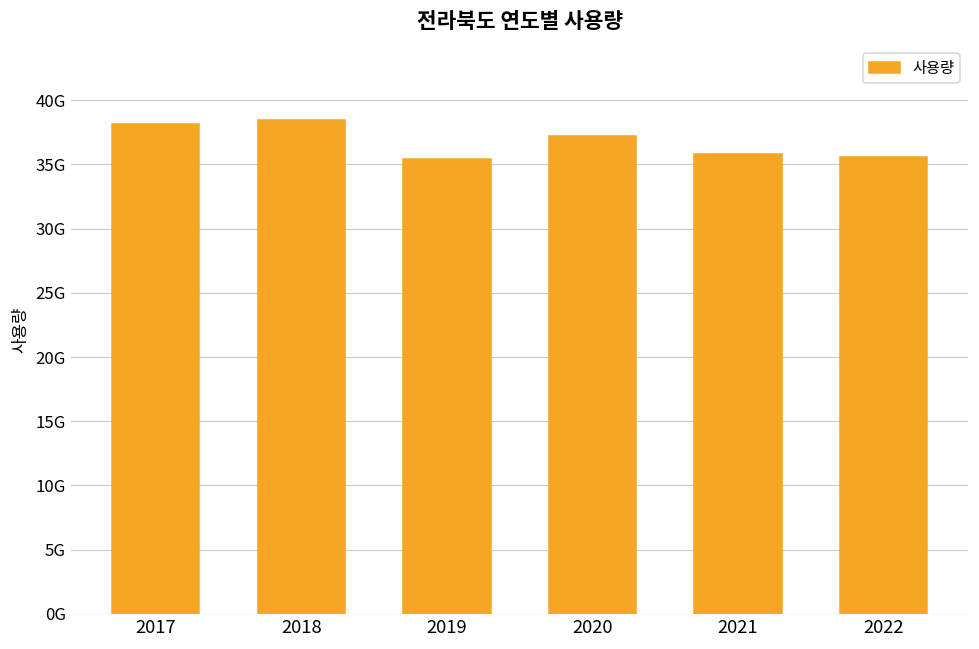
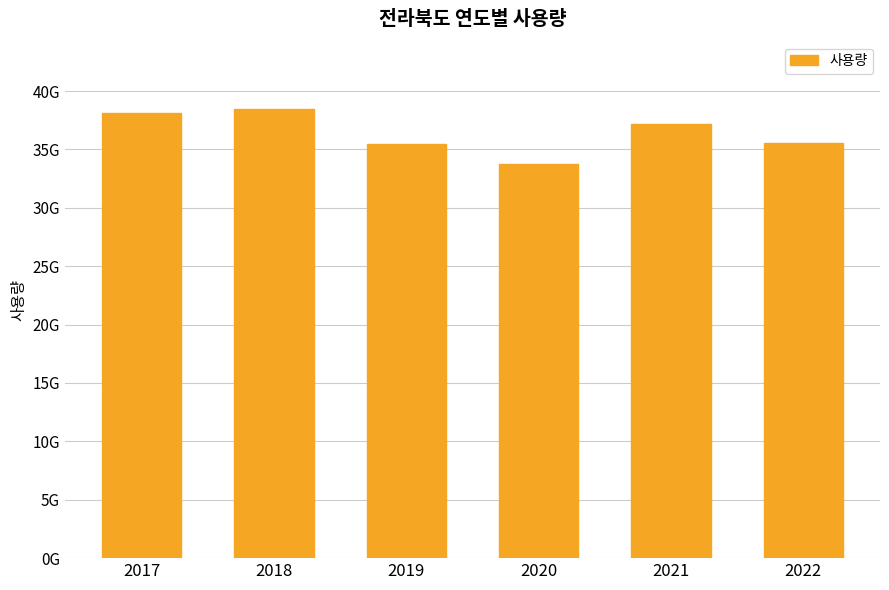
2020: 37200000000 -> 33800000000
2021: 35800000000 -> 37200000000
